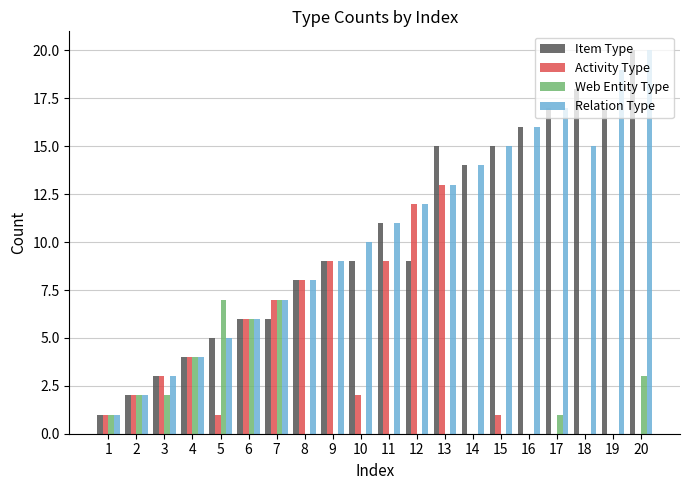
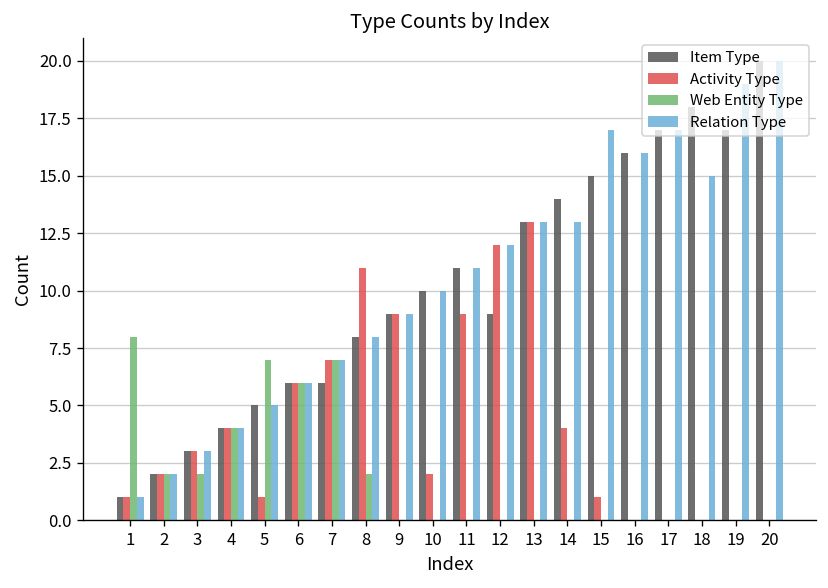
Web Entity Type, 1: 1 -> 8
Activity Type, 8: 8 -> 11
Web Entity Type, 8: 0 -> 2
Item Type, 10: 9 -> 10
Item Type, 13: 15 -> 13
Activity Type, 14: 0 -> 4
Relation Type, 14: 14 -> 13
Relation Type, 15: 15 -> 17
Web Entity Type, 17: 1 -> 0
Web Entity Type, 20: 3 -> 0
